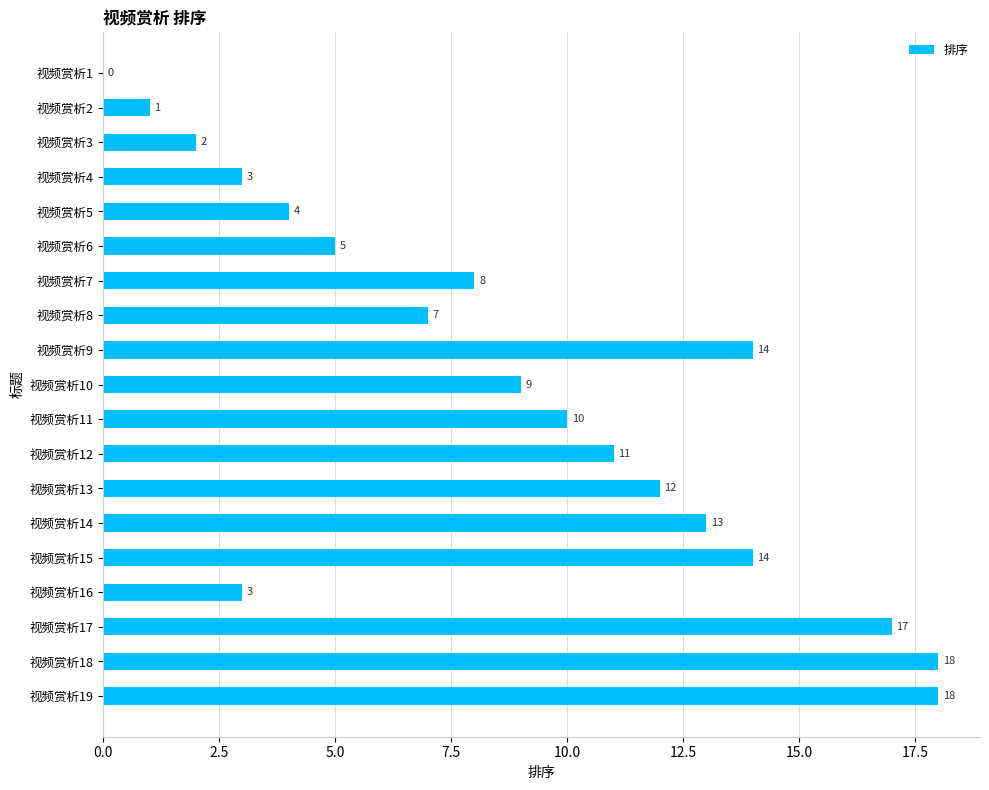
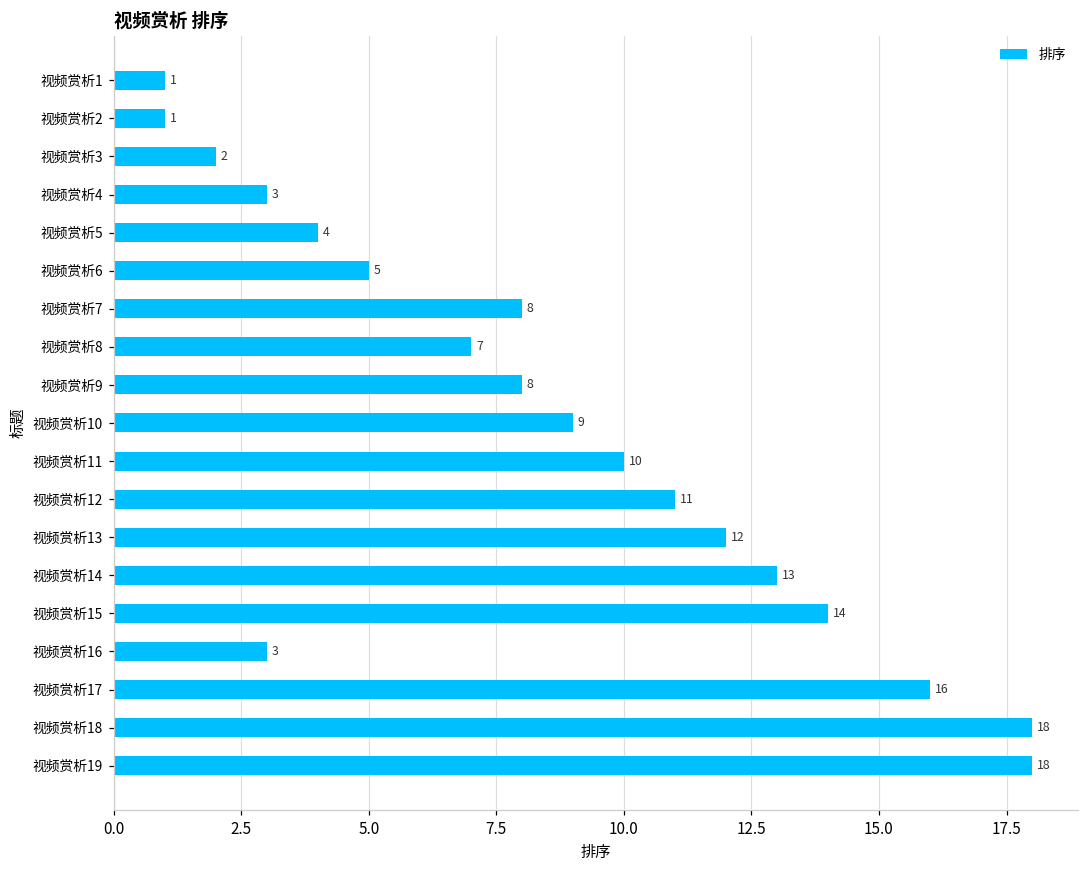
视频赏析1: 0 -> 1
视频赏析9: 14 -> 8
视频赏析17: 17 -> 16
